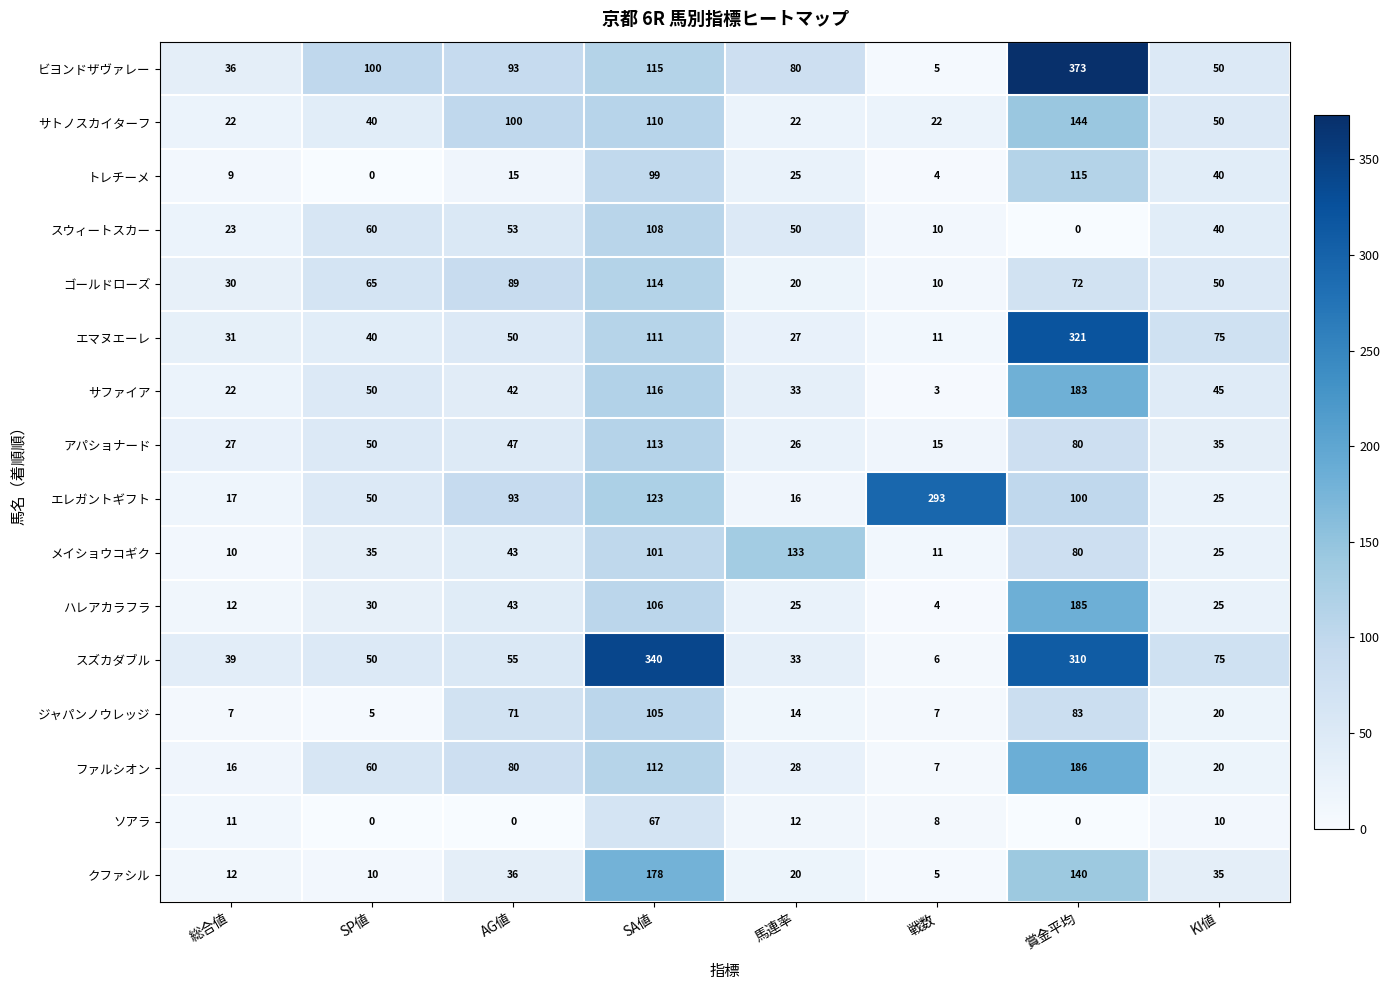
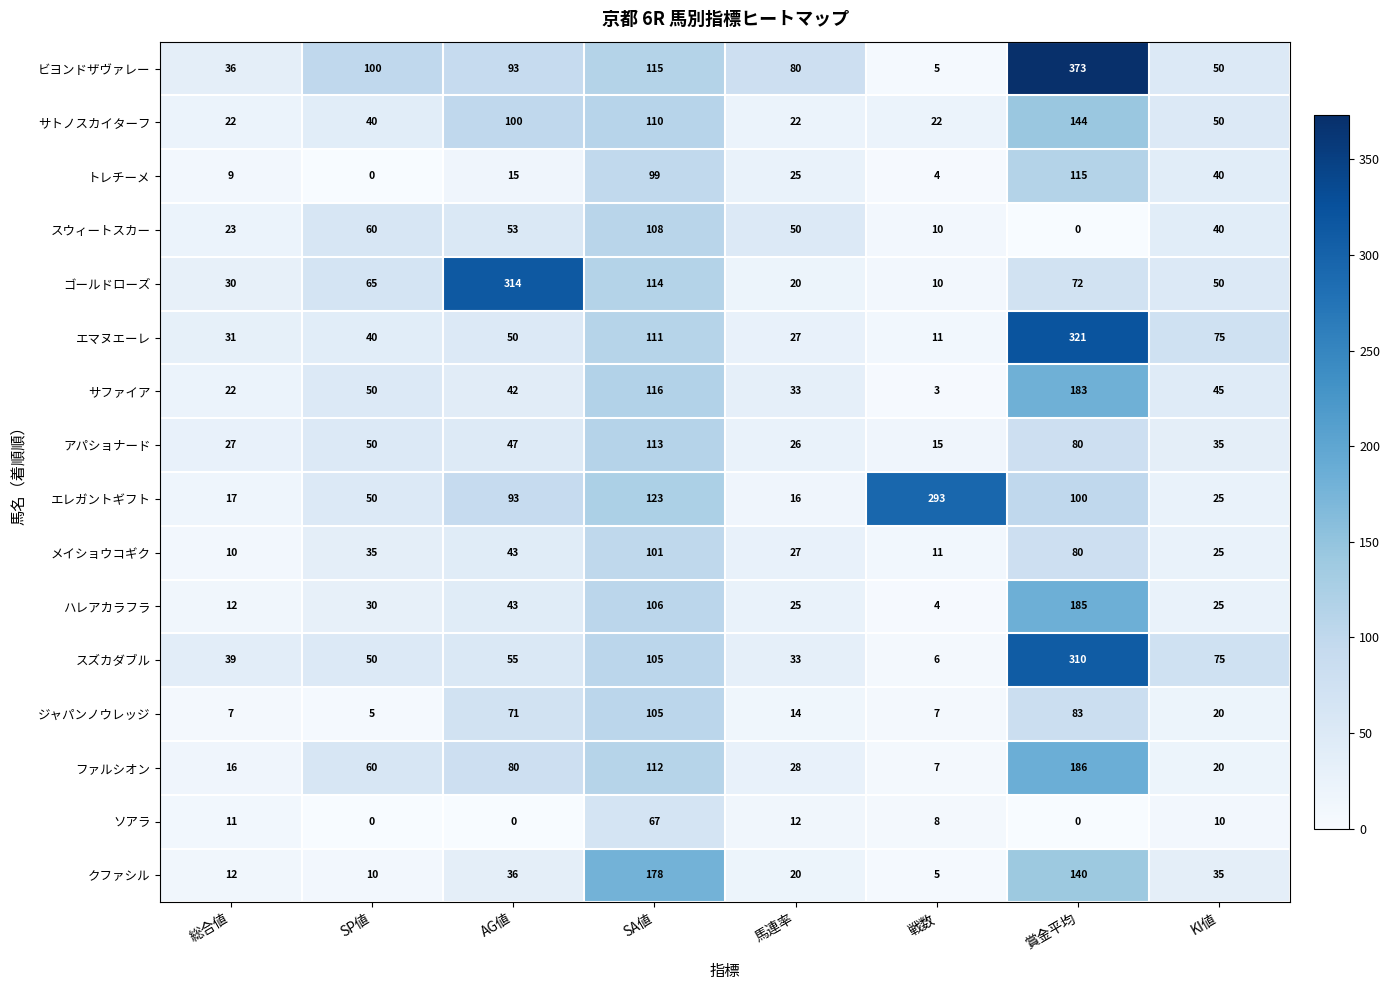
ゴールドローズ, AG値: 89 -> 314
メイショウコギク, 馬連率: 133 -> 27
スズカダブル, SA値: 340 -> 105
